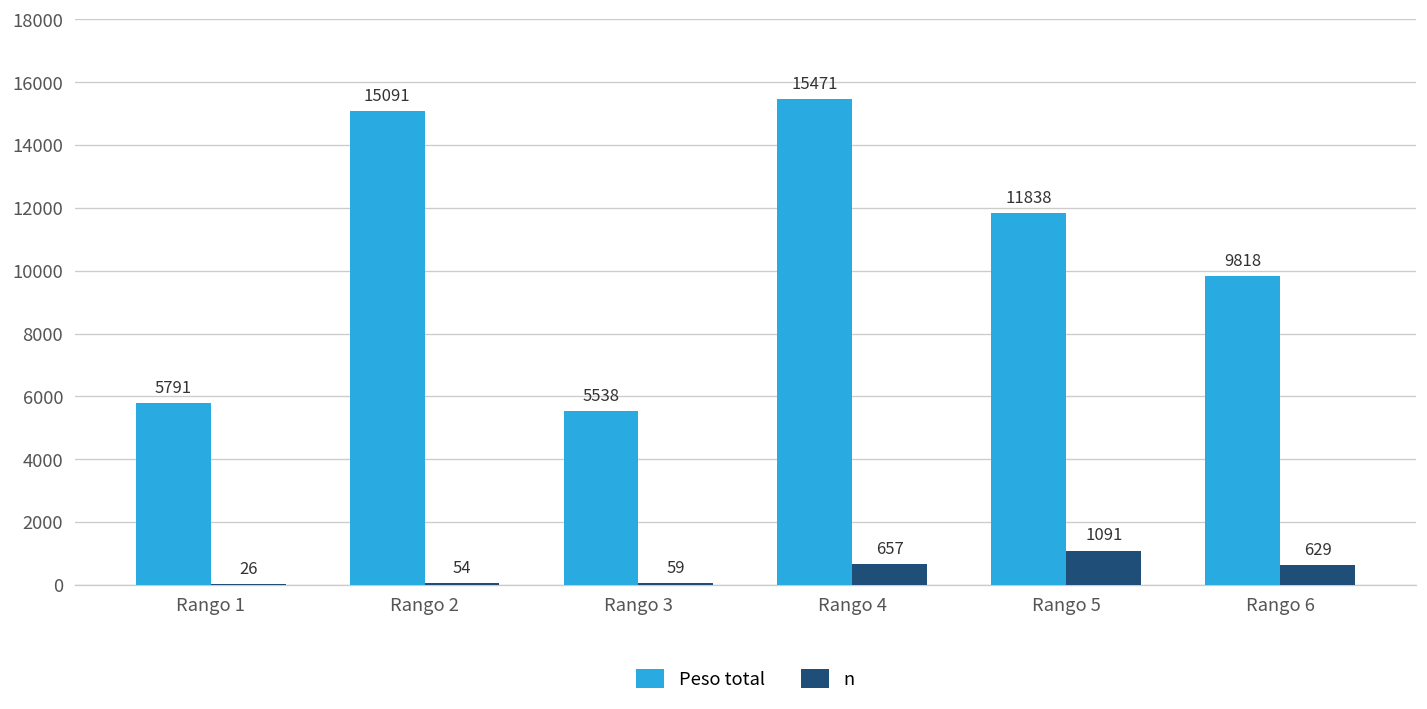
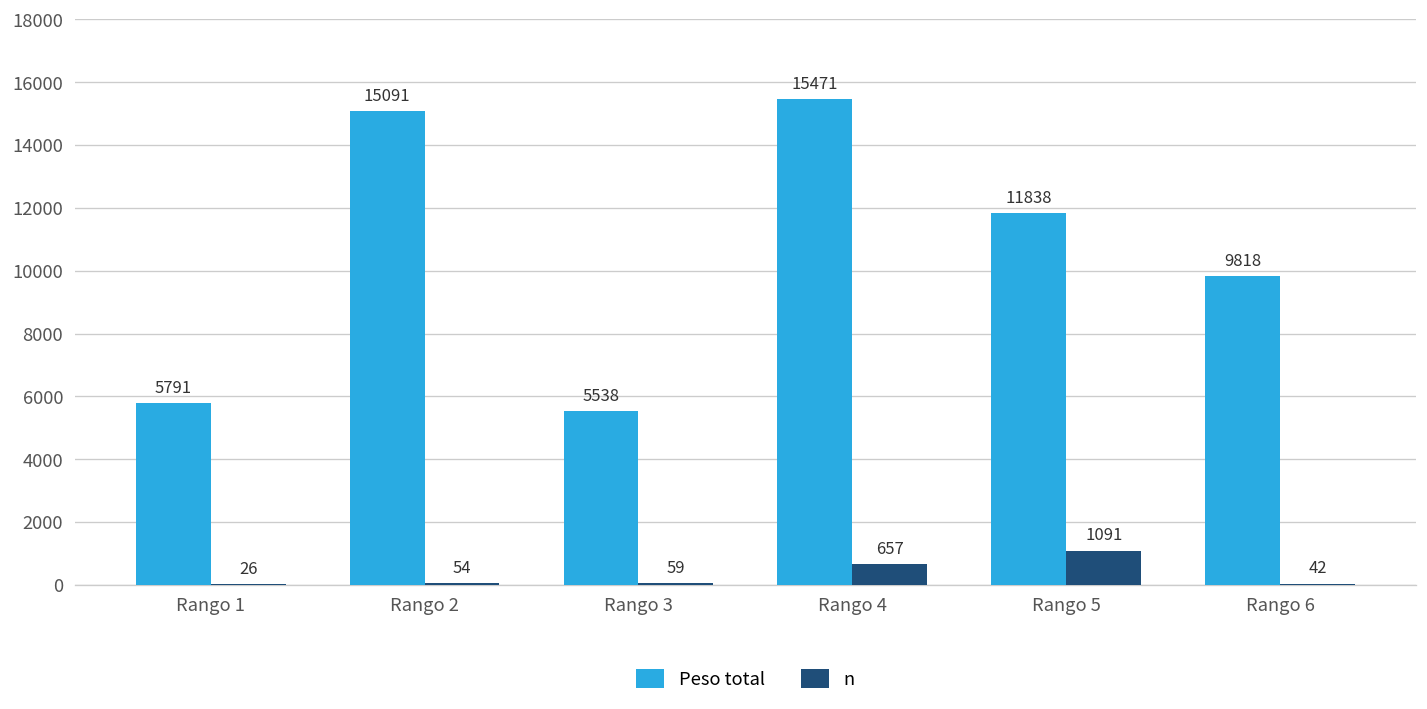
n, Rango 6: 629 -> 42
